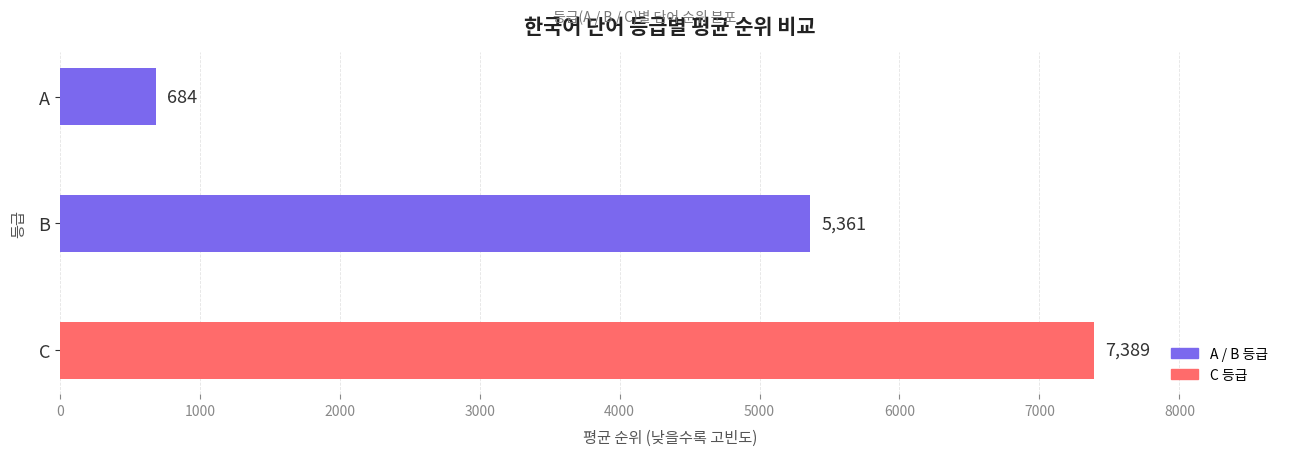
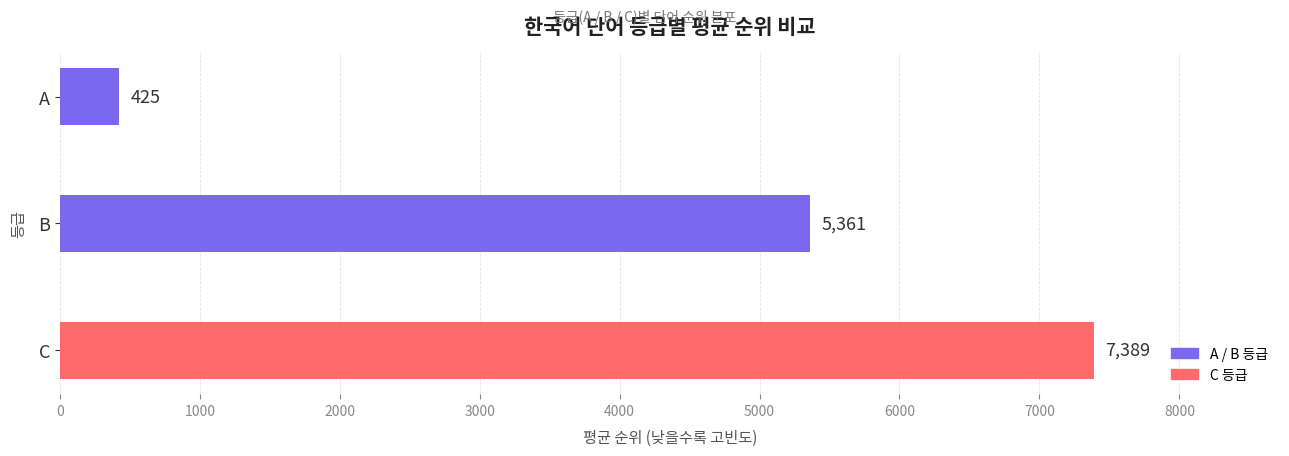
A: 684 -> 425
